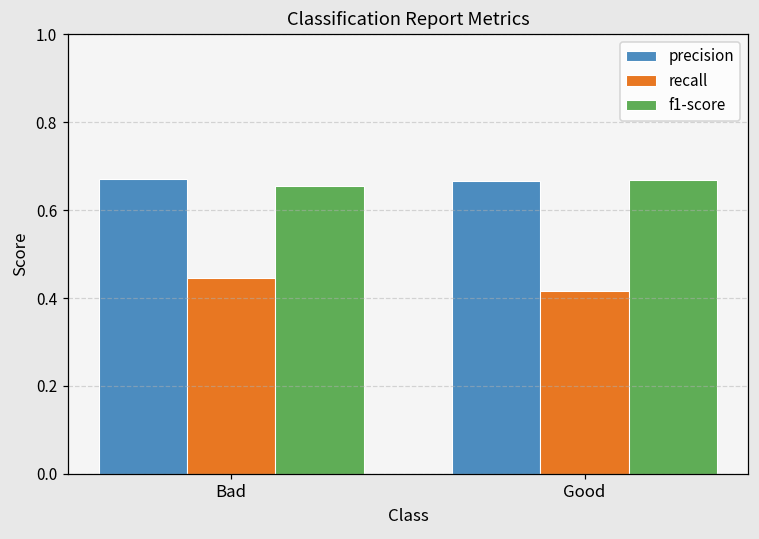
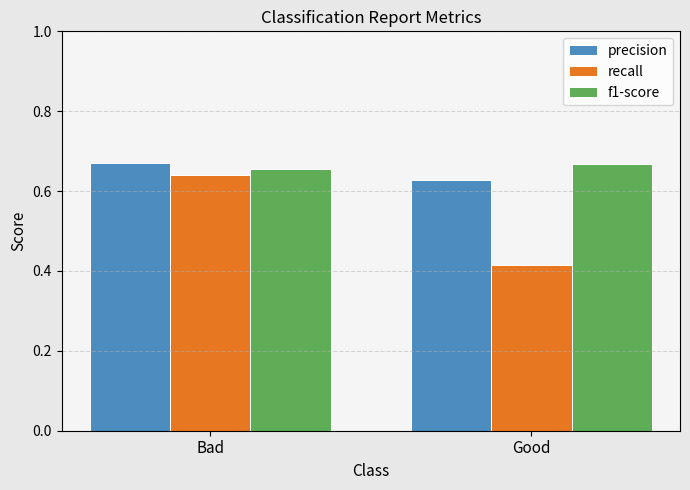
recall, Bad: 0.44 -> 0.64
precision, Good: 0.67 -> 0.63
